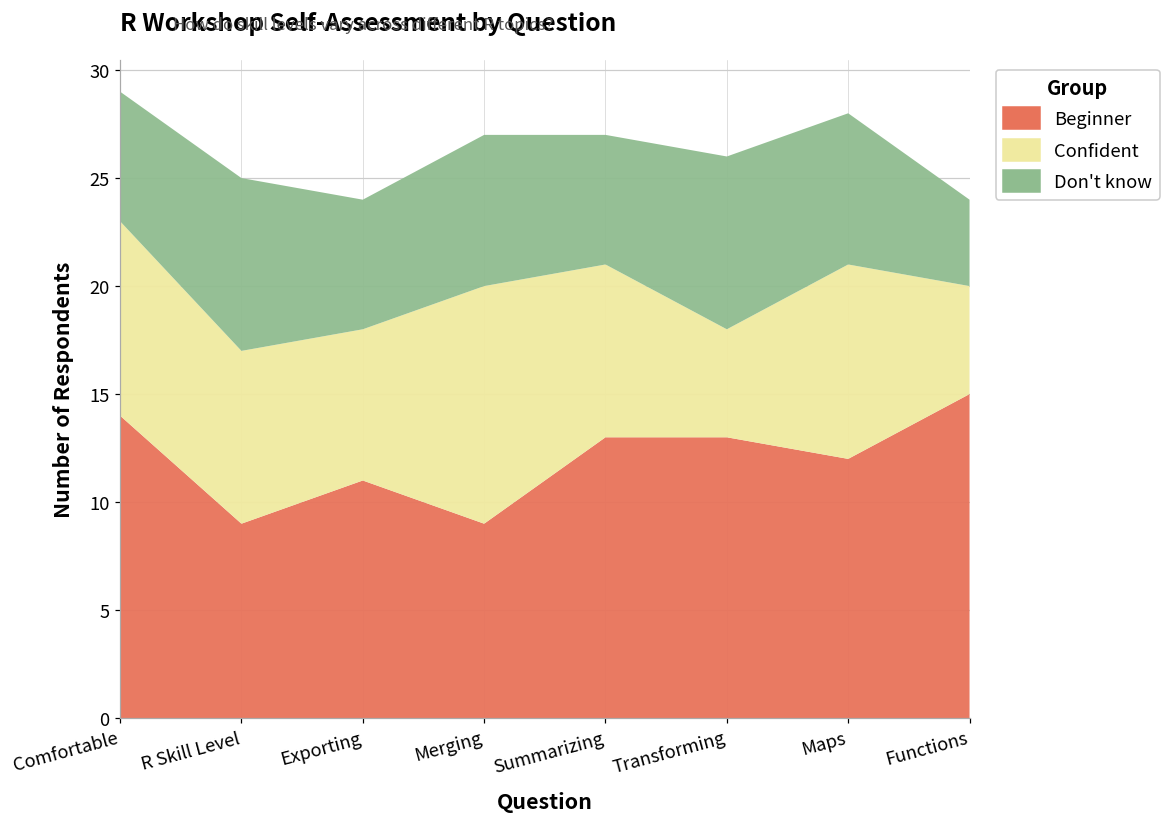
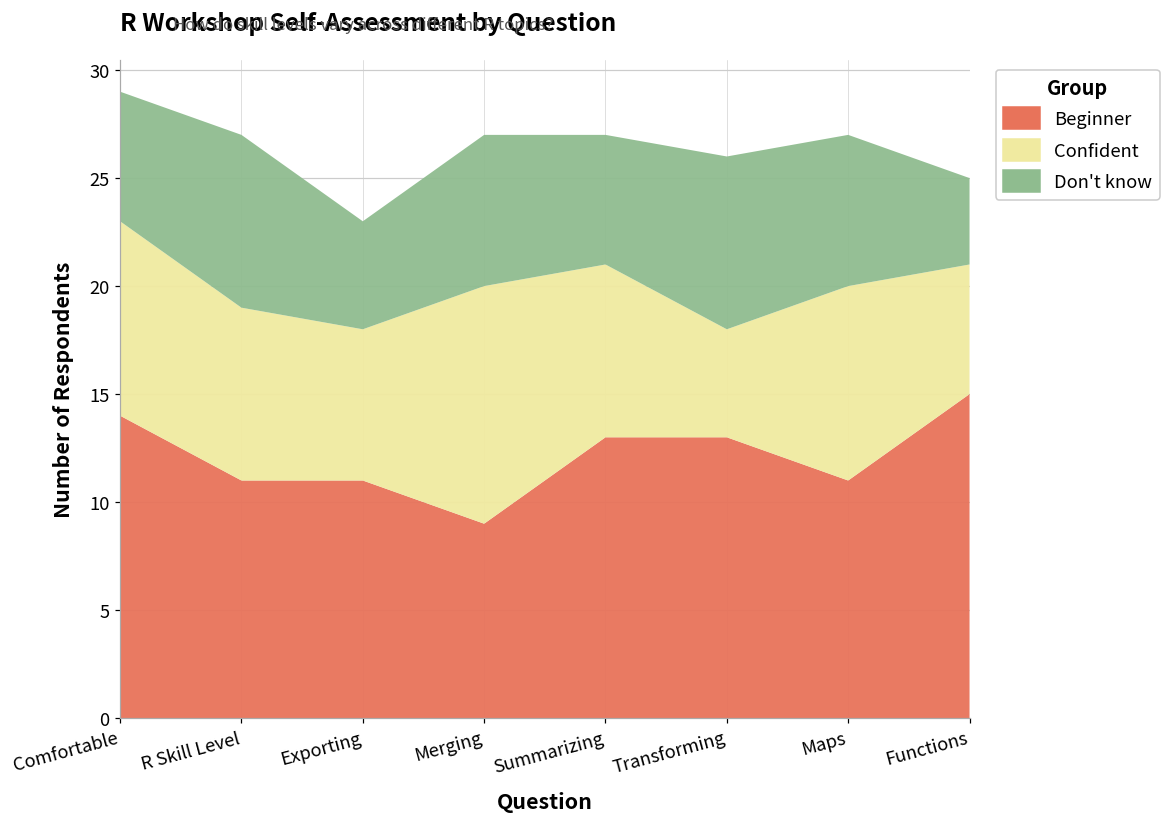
Beginner, R Skill Level: 9 -> 11
Don't know, Exporting: 6 -> 5
Beginner, Maps: 12 -> 11
Confident, Functions: 5 -> 6
